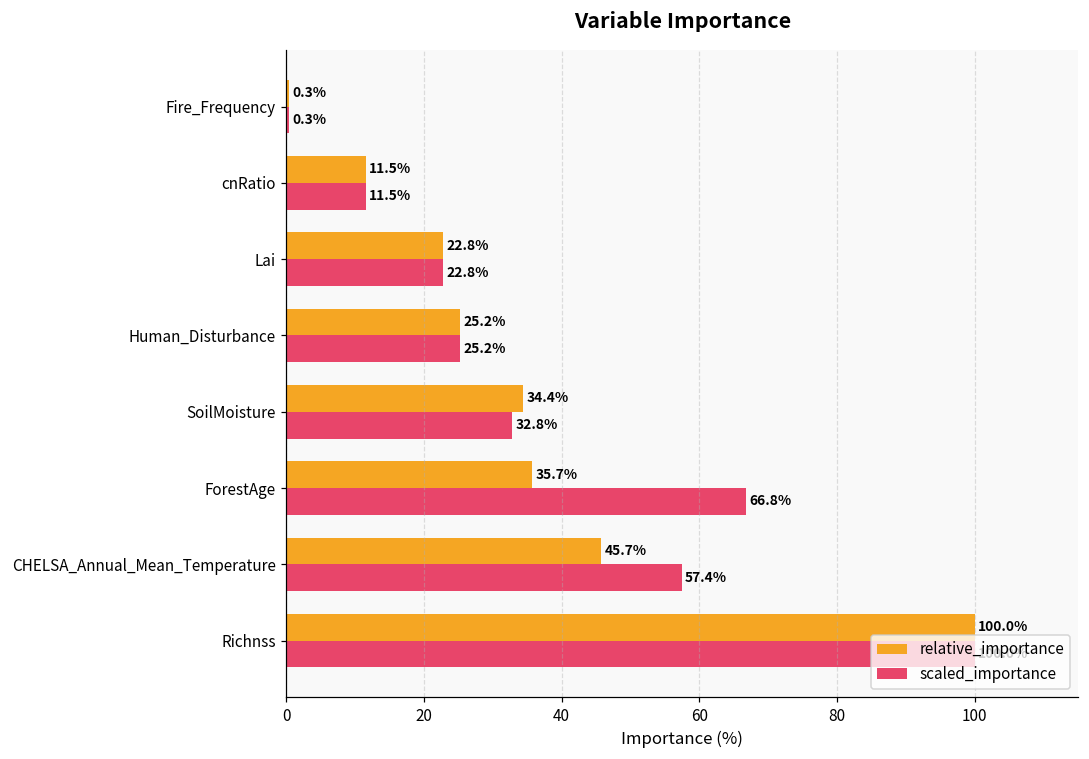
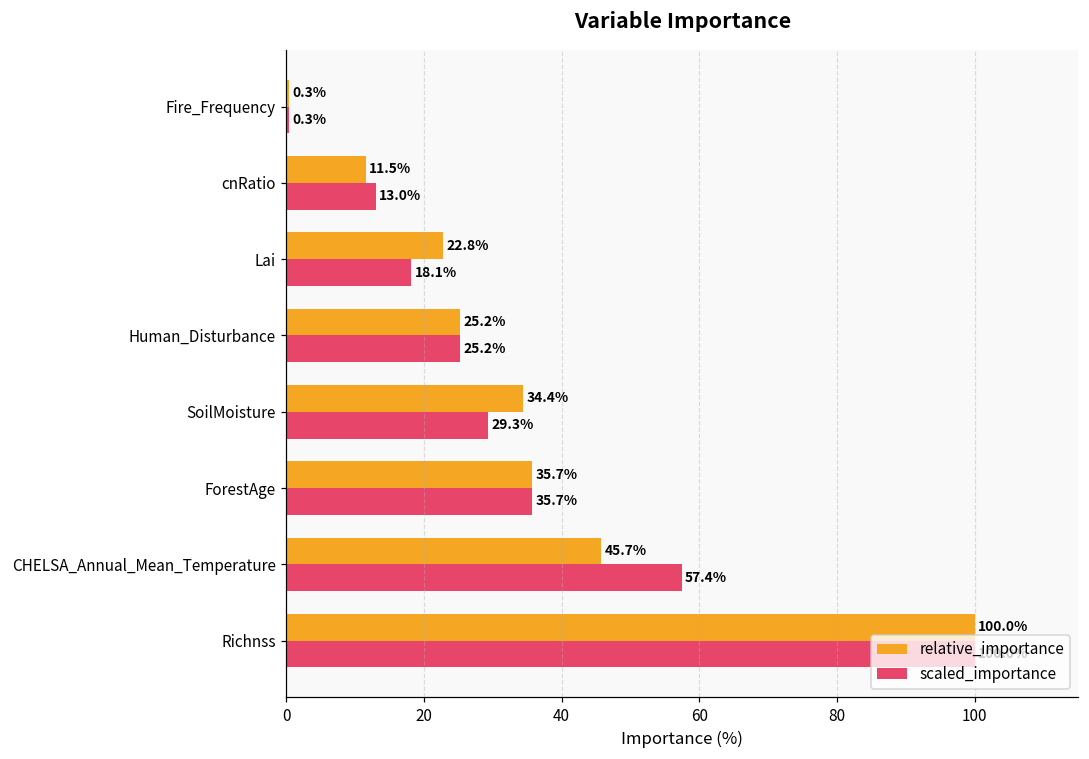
scaled_importance, cnRatio: 11.5% -> 13.0%
scaled_importance, Lai: 22.8% -> 18.1%
scaled_importance, SoilMoisture: 32.8% -> 29.3%
scaled_importance, ForestAge: 66.8% -> 35.7%
